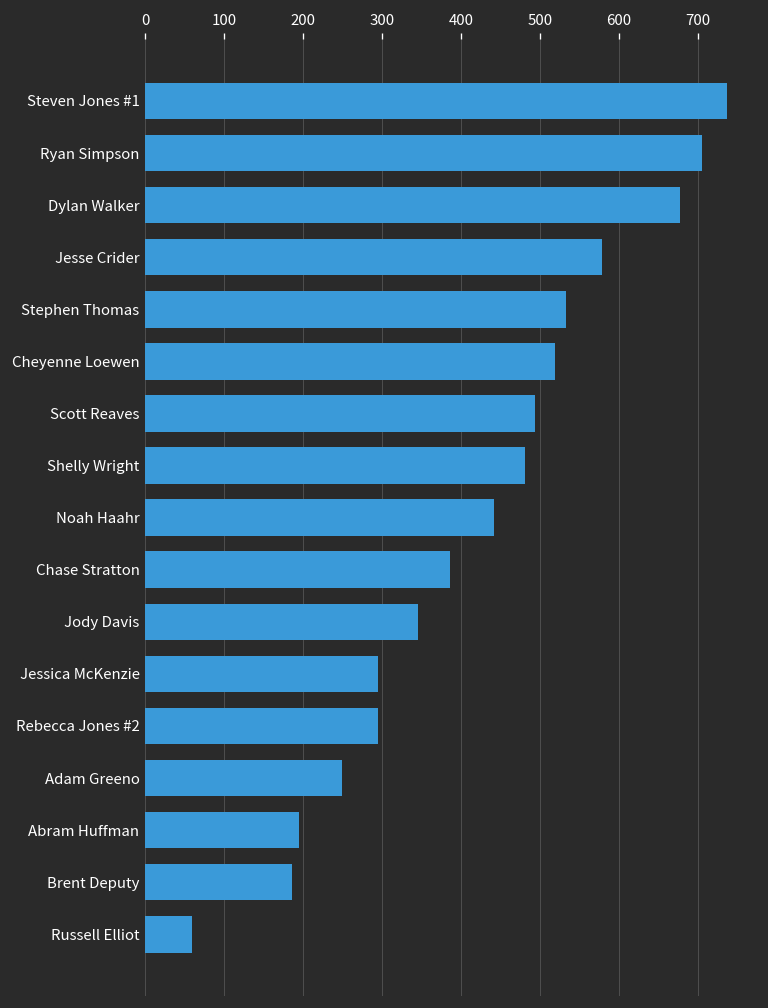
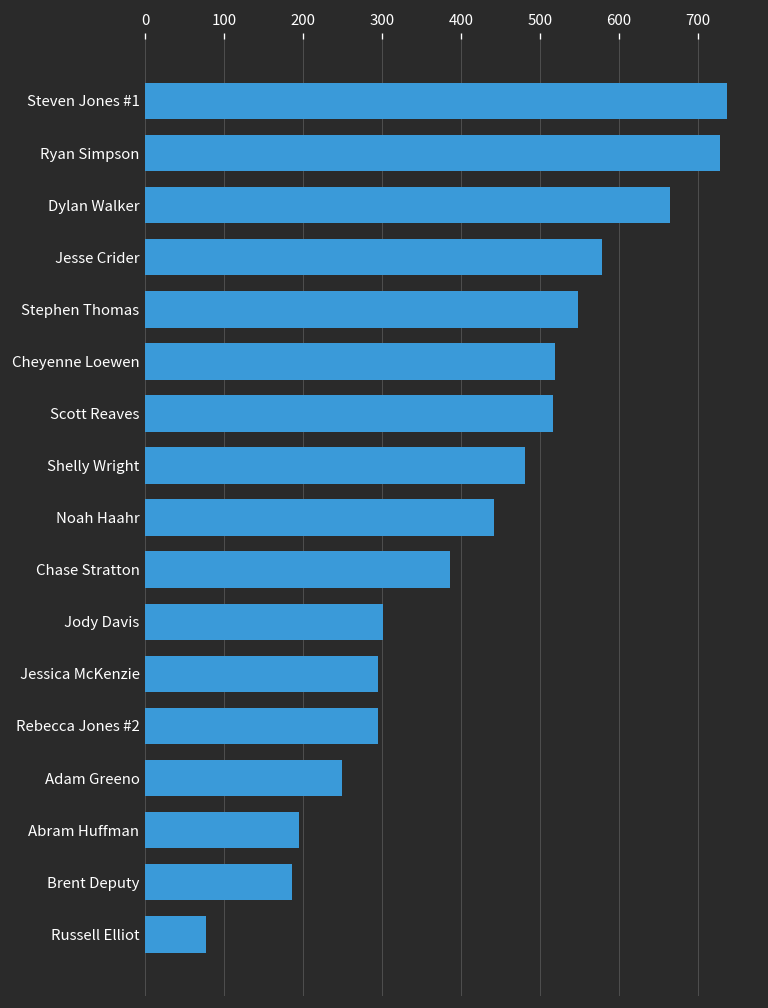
Ryan Simpson: 710 -> 730
Dylan Walker: 680 -> 660
Stephen Thomas: 530 -> 550
Scott Reaves: 490 -> 520
Jody Davis: 350 -> 300
Russell Elliot: 60 -> 80
